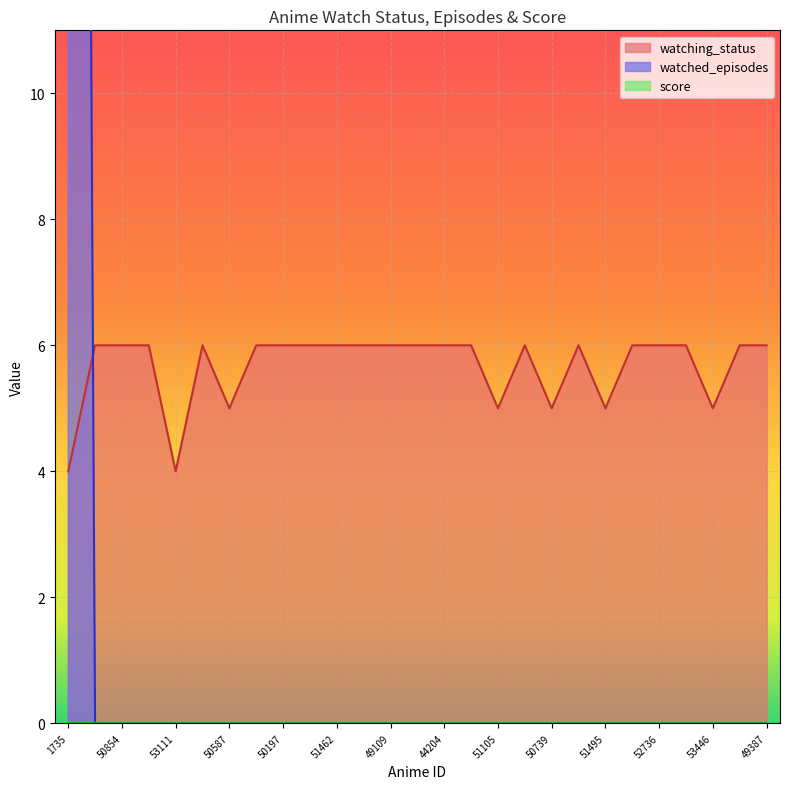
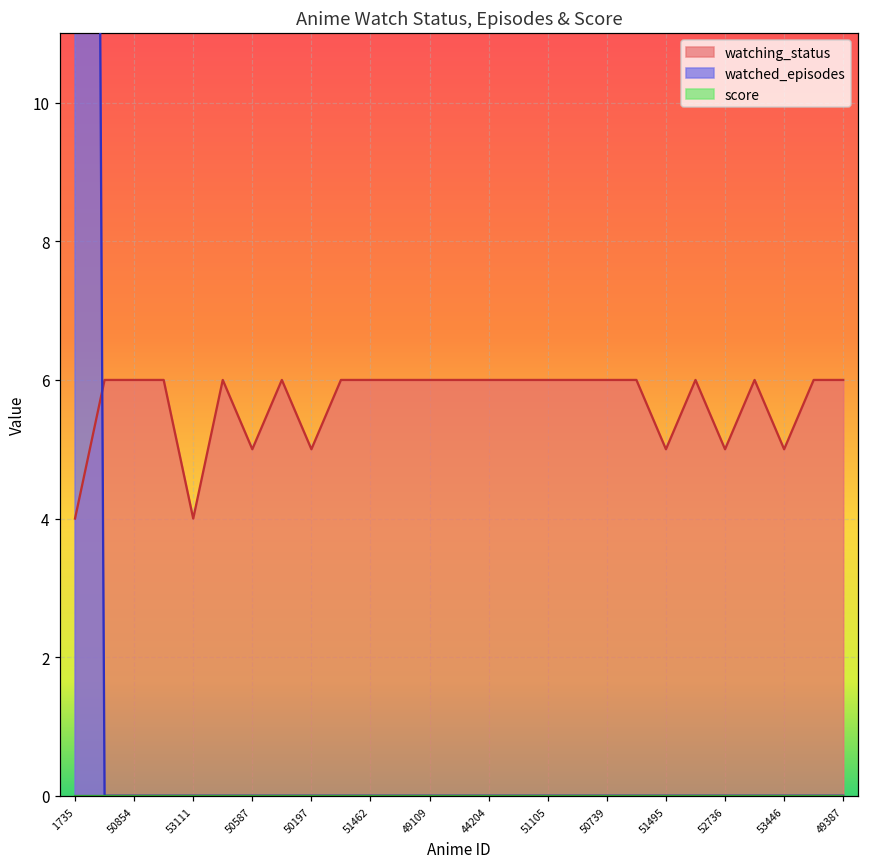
watching_status, 50197: 6 -> 5
watching_status, 51105: 5 -> 6
watching_status, 50739: 5 -> 6
watching_status, 52736: 6 -> 5
